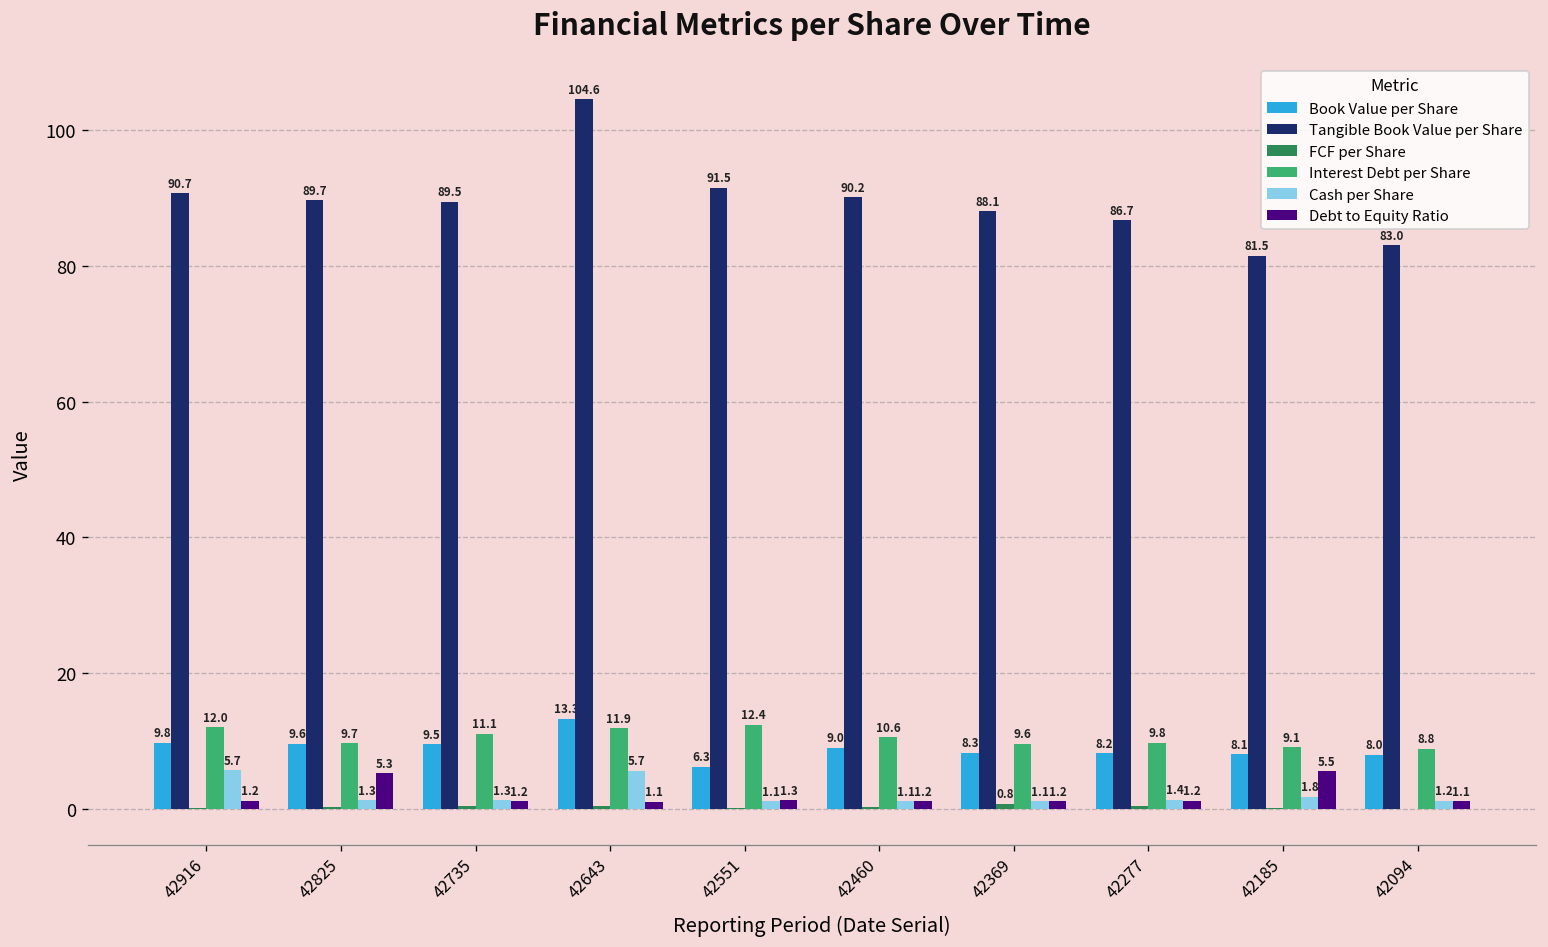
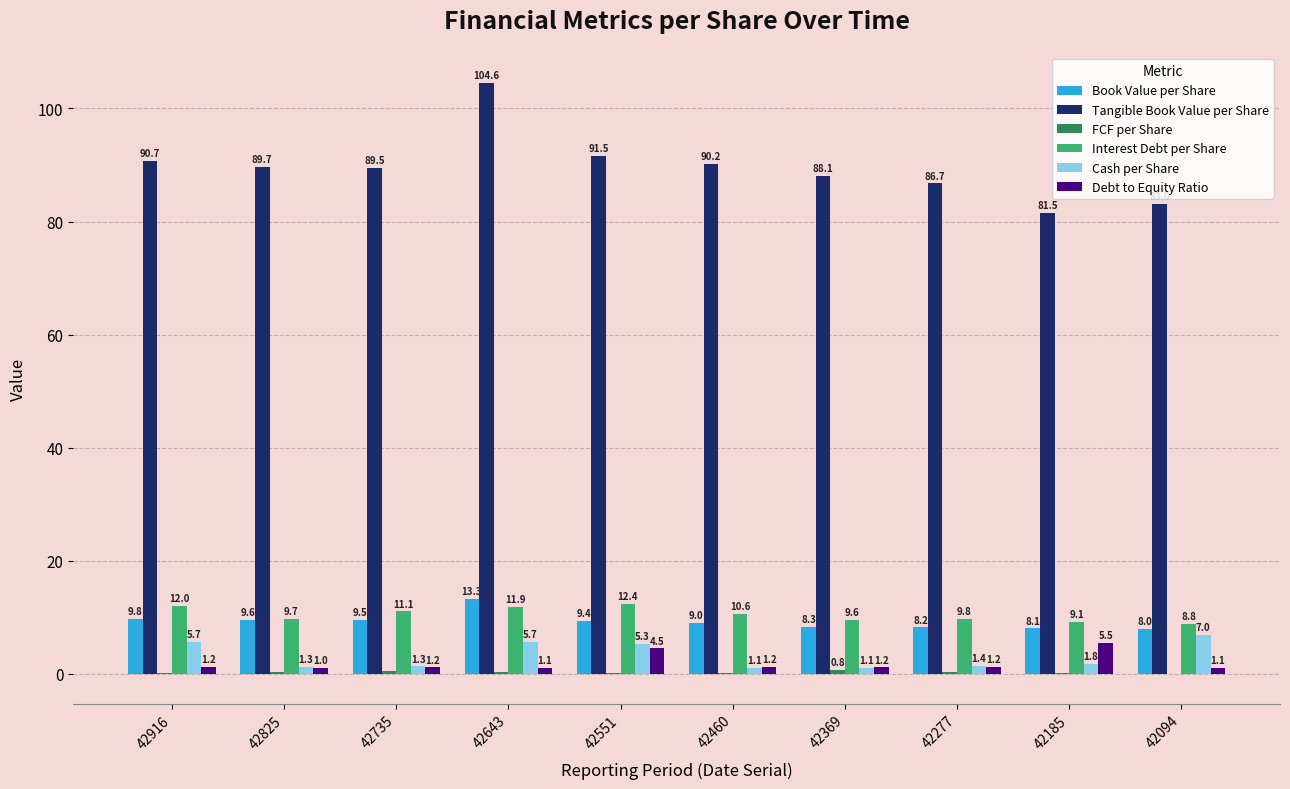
Debt to Equity Ratio, 42825: 5.3 -> 1.0
Book Value per Share, 42551: 6.3 -> 9.4
Cash per Share, 42551: 1.1 -> 5.3
Debt to Equity Ratio, 42551: 1.3 -> 4.5
Cash per Share, 42094: 1.2 -> 7.0
